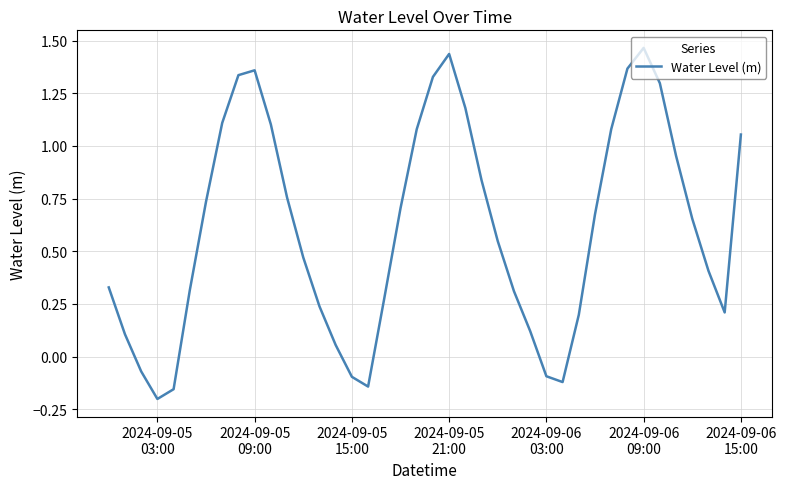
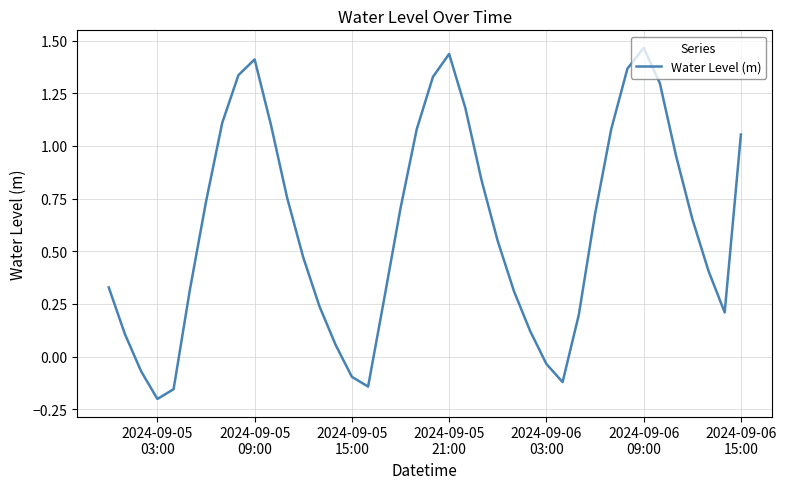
2024-09-05 09:00: 1.36 -> 1.41
2024-09-06 03:00: -0.09 -> -0.04
